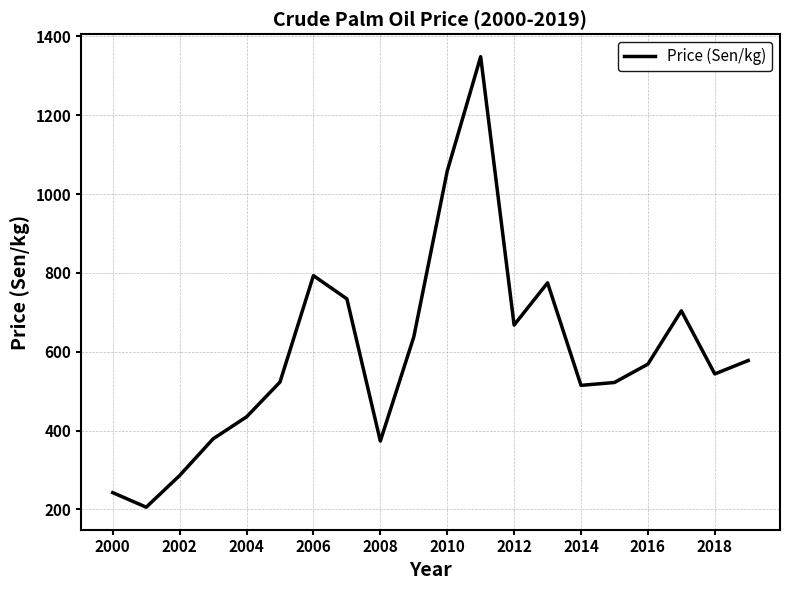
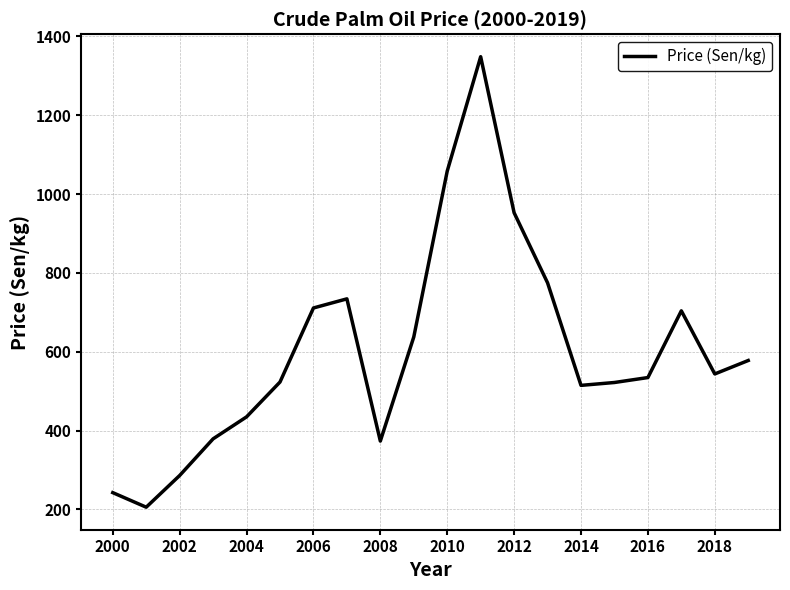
2006: 790 -> 710
2012: 670 -> 950
2016: 570 -> 530
